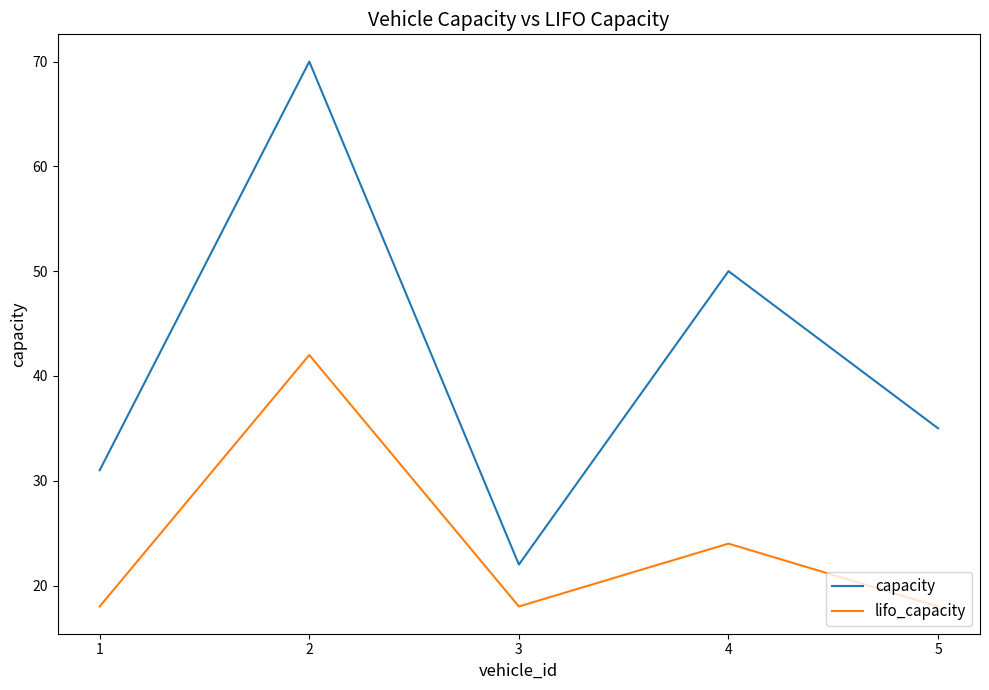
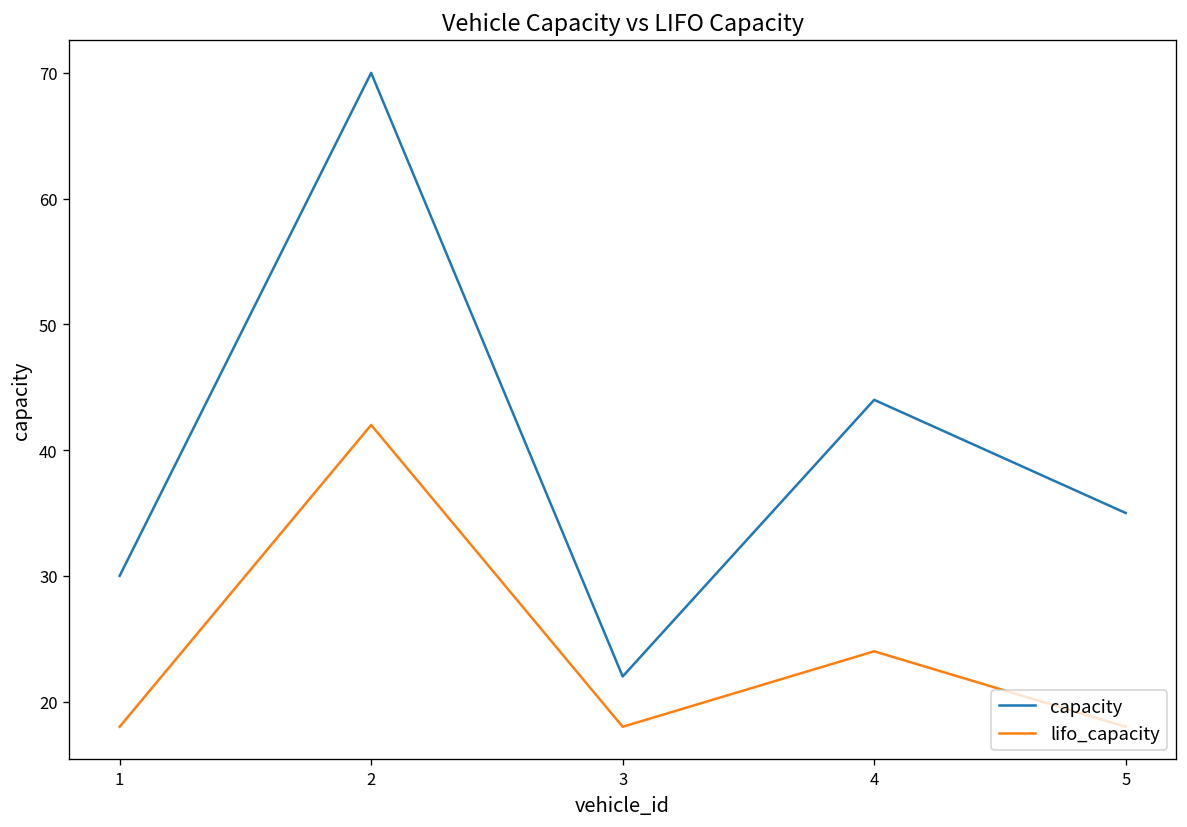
capacity, 1: 31 -> 30
capacity, 4: 50 -> 44
